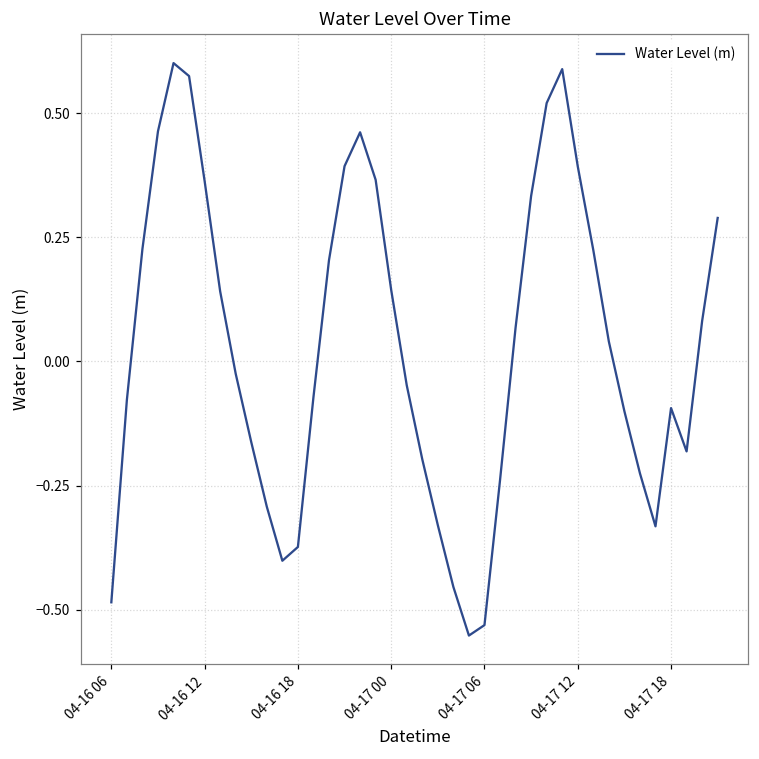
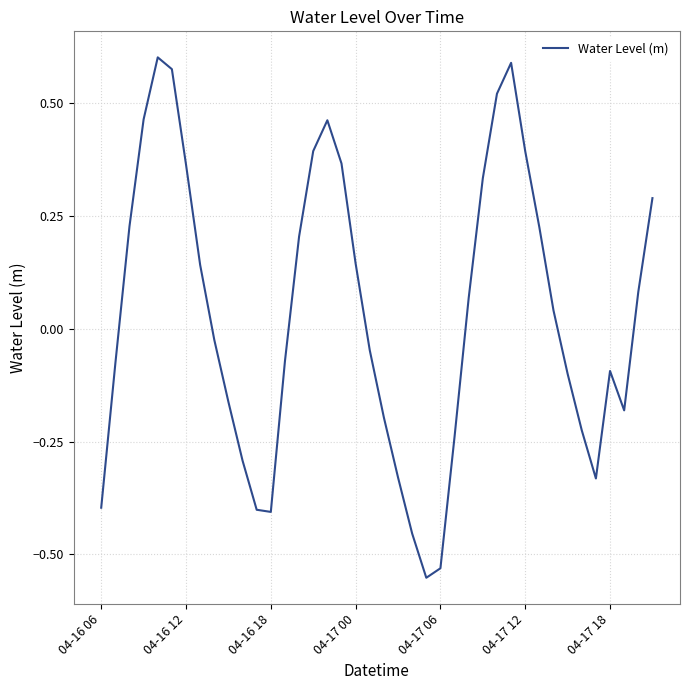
04-16 06: -0.48 -> -0.40
04-16 18: -0.37 -> -0.41
